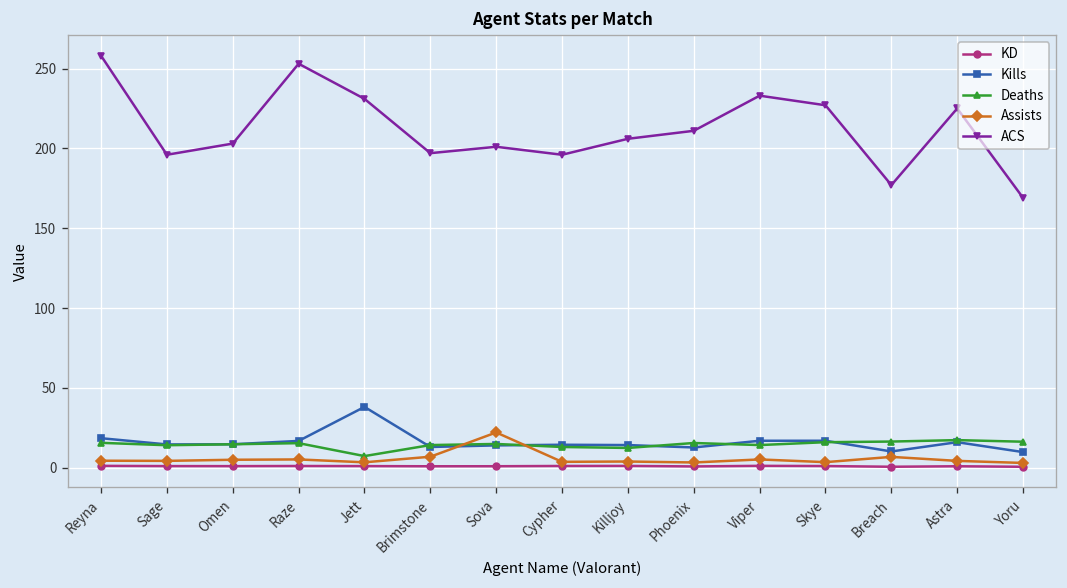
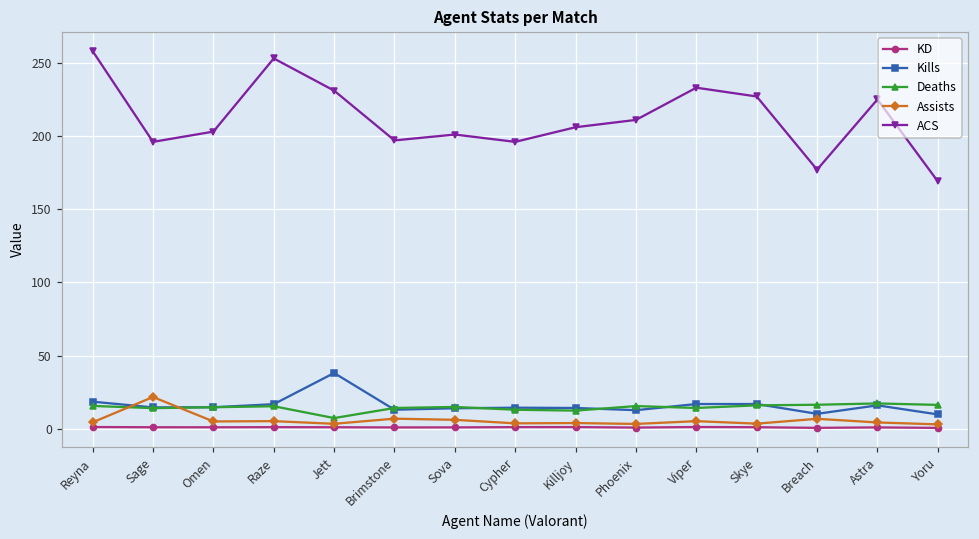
Assists, Sage: 4 -> 22
Assists, Sova: 22 -> 6
